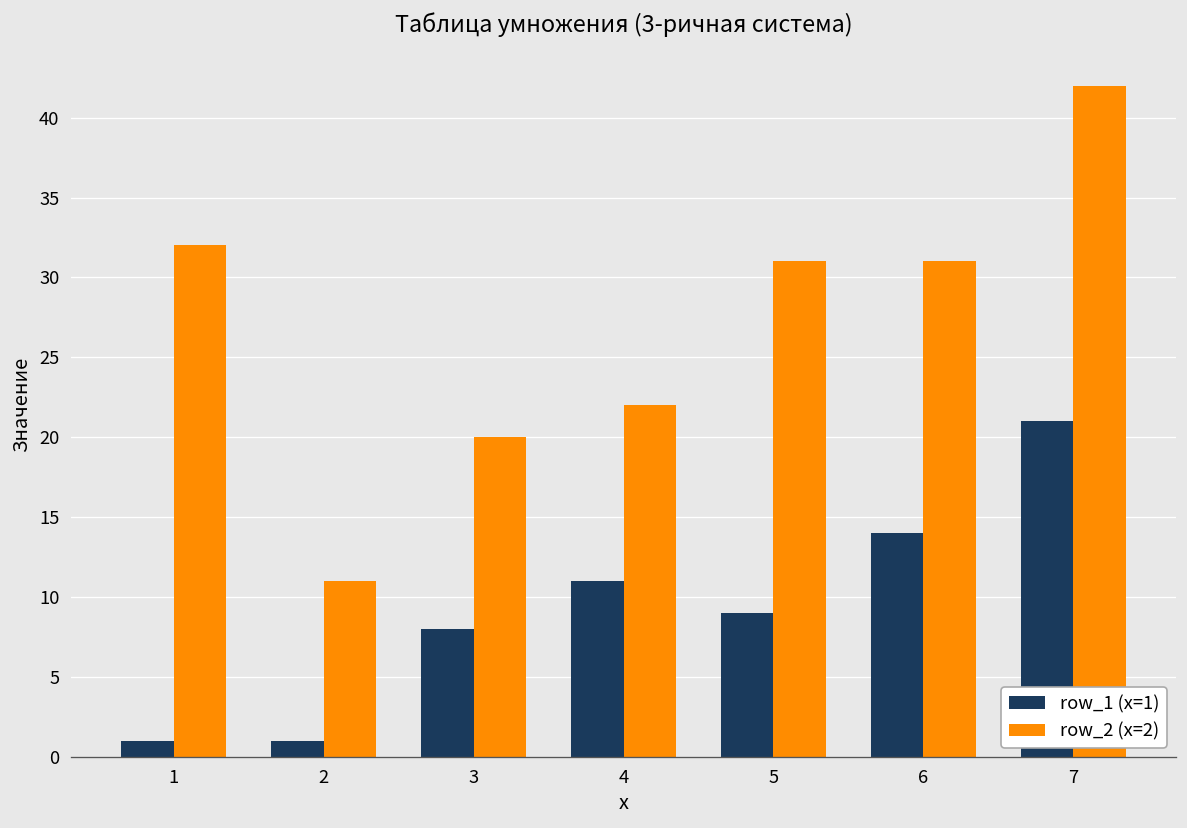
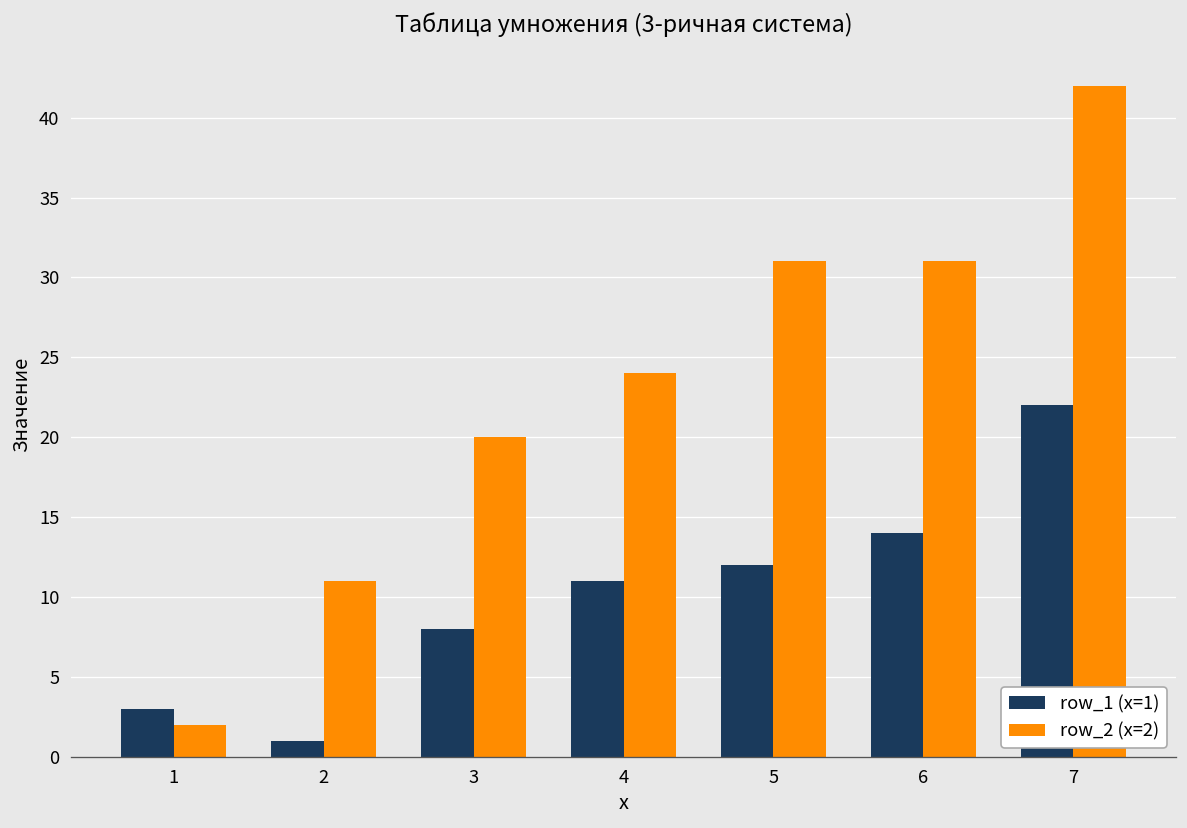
row_1 (x=1), 1: 1 -> 3
row_2 (x=2), 1: 32 -> 2
row_2 (x=2), 4: 22 -> 24
row_1 (x=1), 5: 9 -> 12
row_1 (x=1), 7: 21 -> 22
